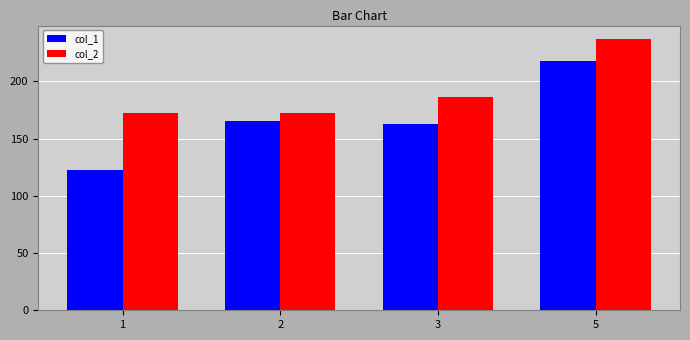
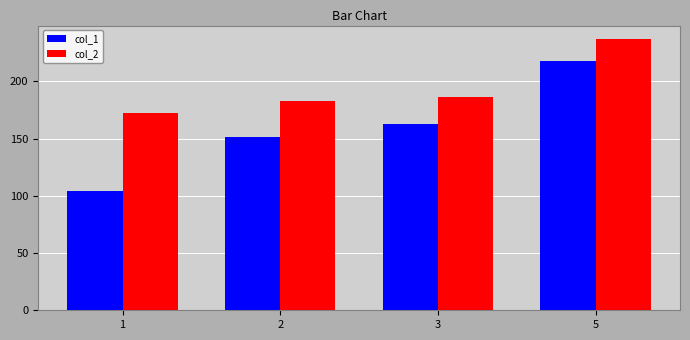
col_1, 1: 123 -> 104
col_1, 2: 165 -> 152
col_2, 2: 172 -> 183
